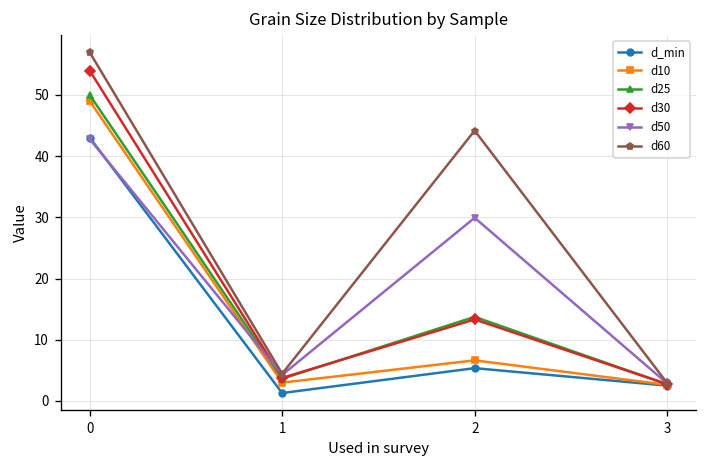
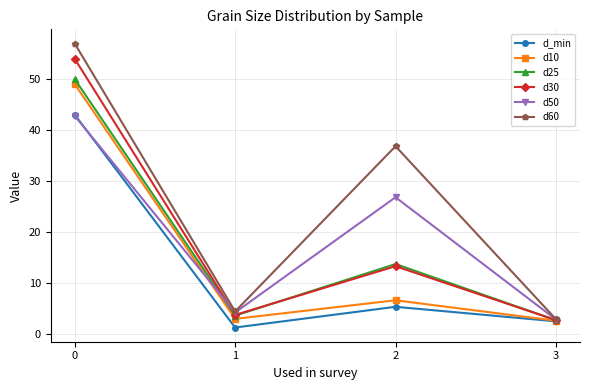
d50, 2: 30 -> 27
d60, 2: 44 -> 37
